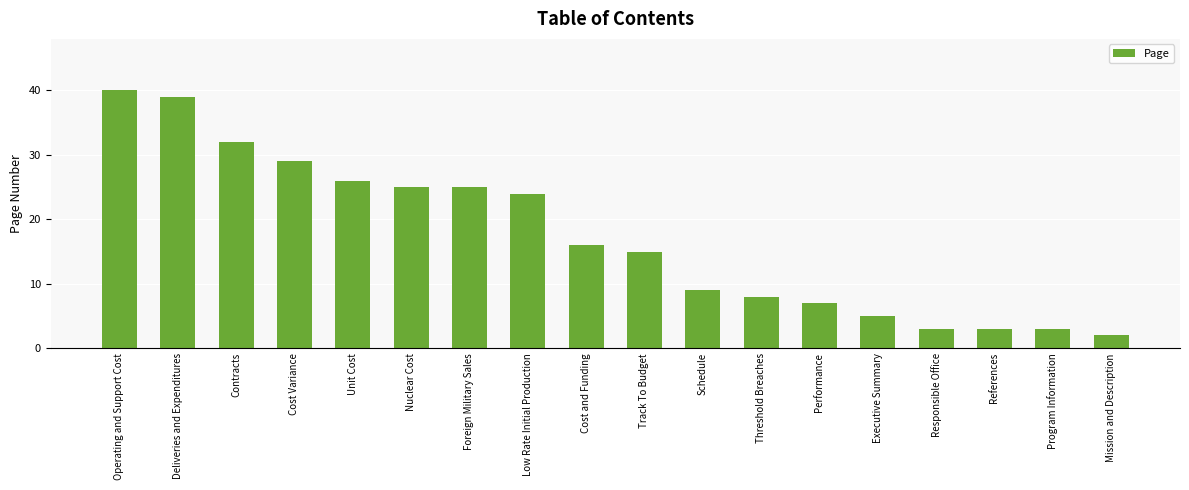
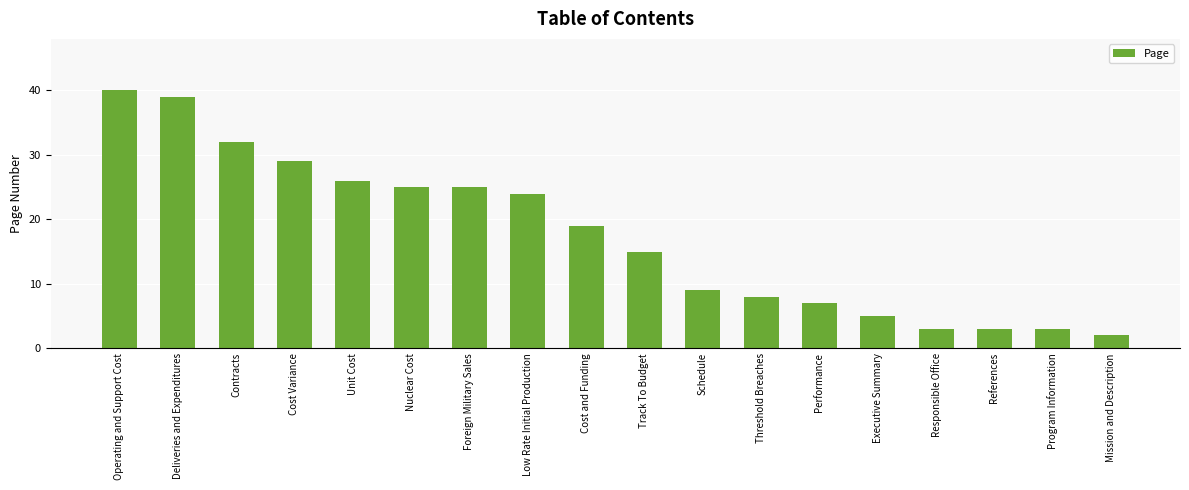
Cost and Funding: 16 -> 19
